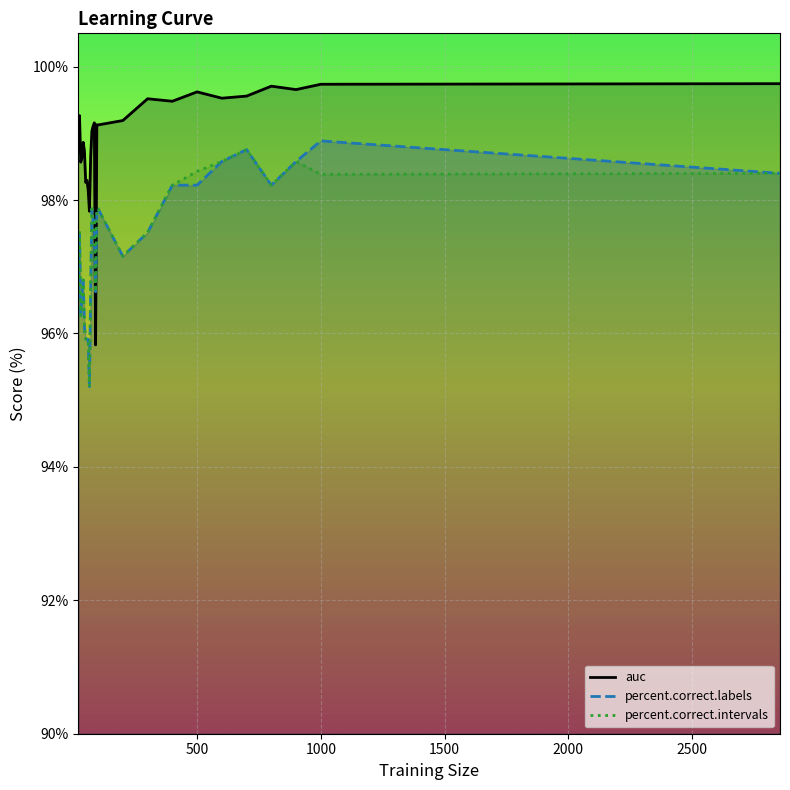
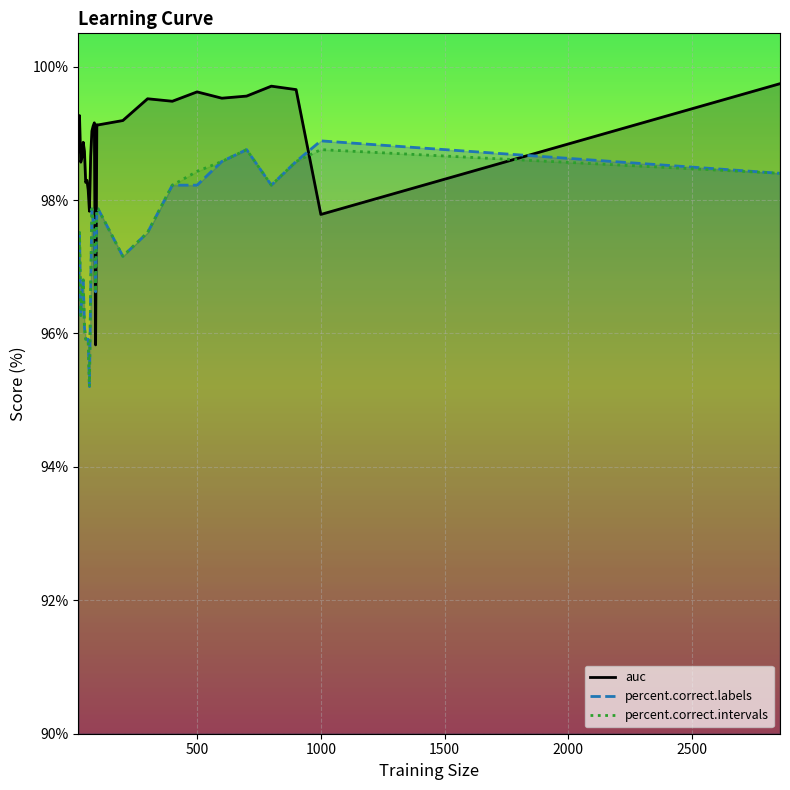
auc, 1000: 99.7% -> 97.8%
percent.correct.intervals, 1000: 98.4% -> 98.8%
